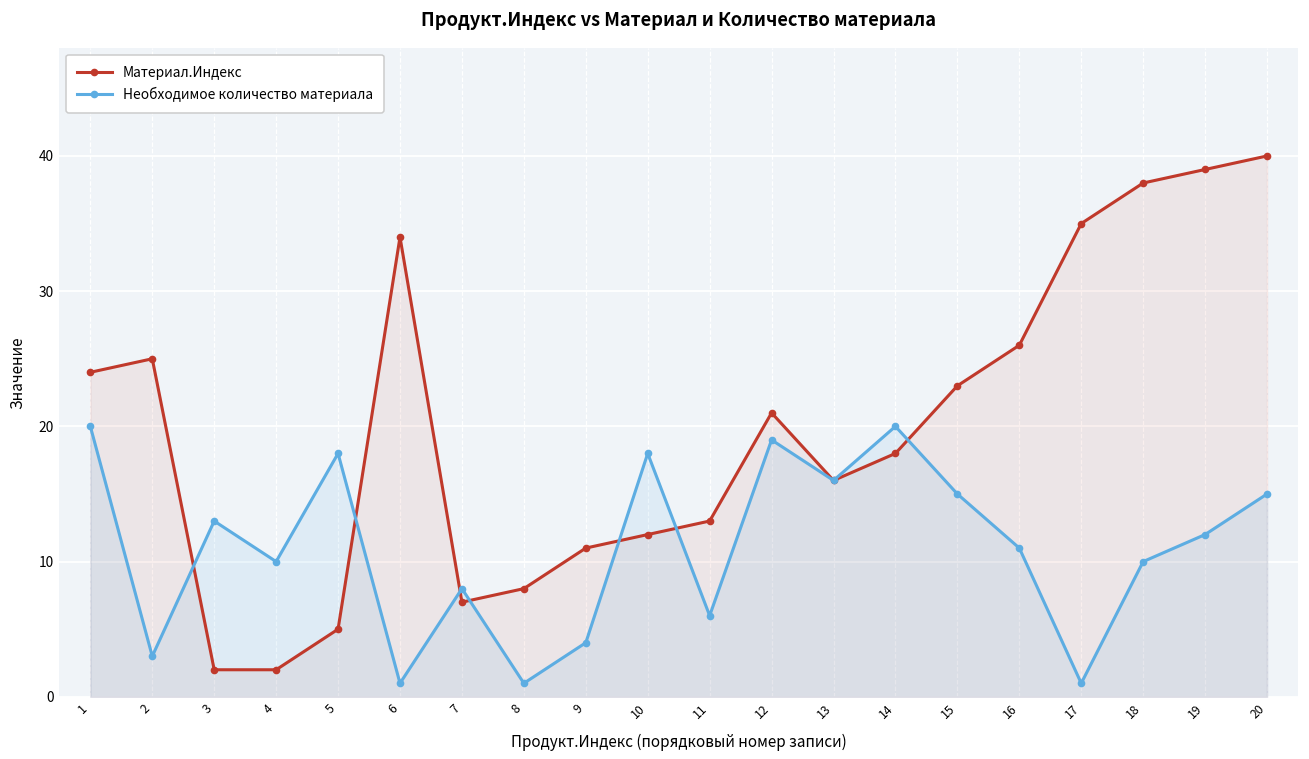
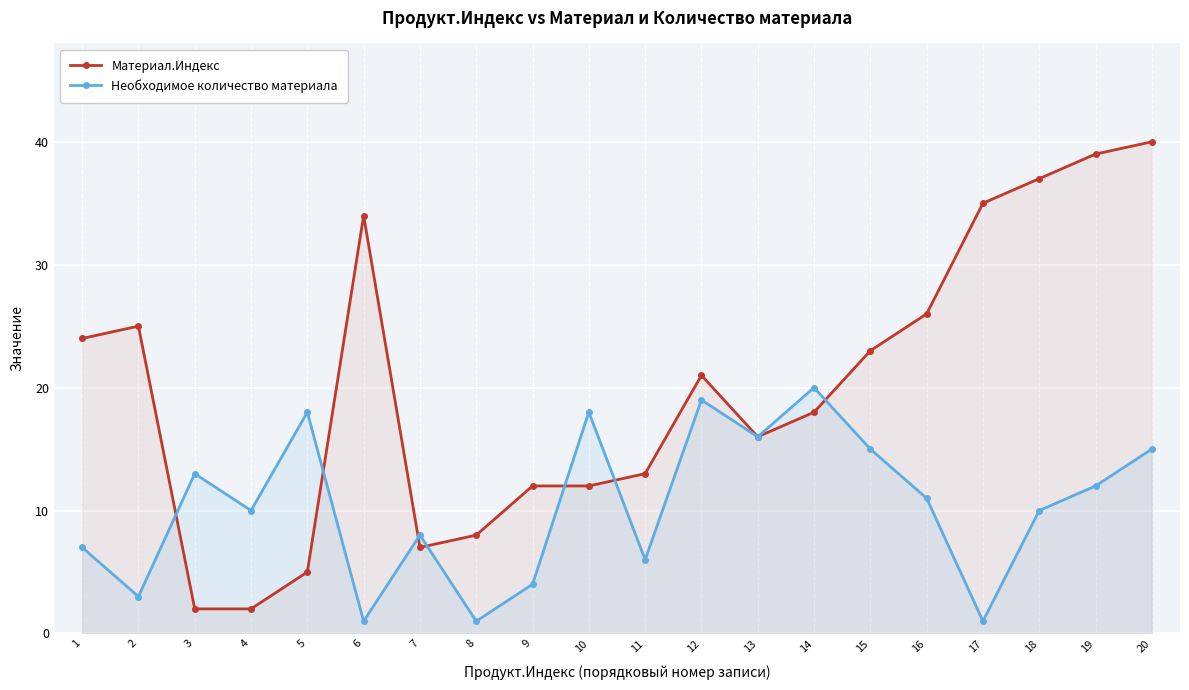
Необходимое количество материала, 1: 20 -> 7
Материал.Индекс, 9: 11 -> 12
Материал.Индекс, 18: 38 -> 37
